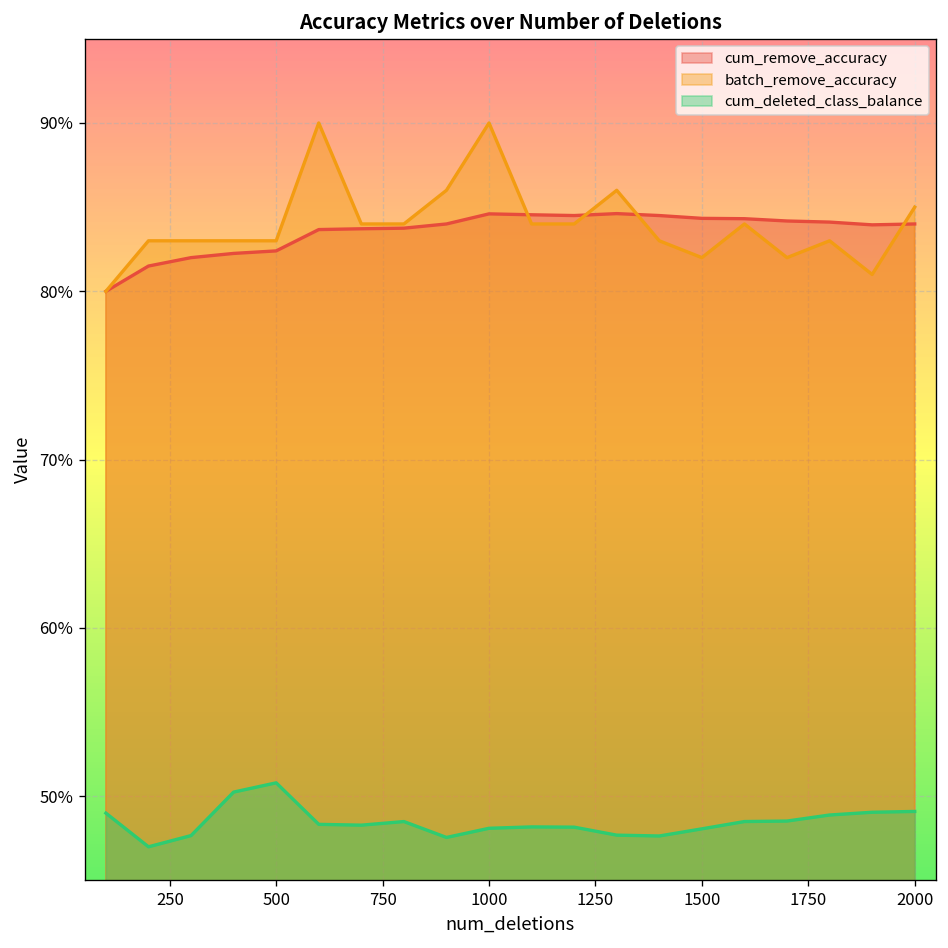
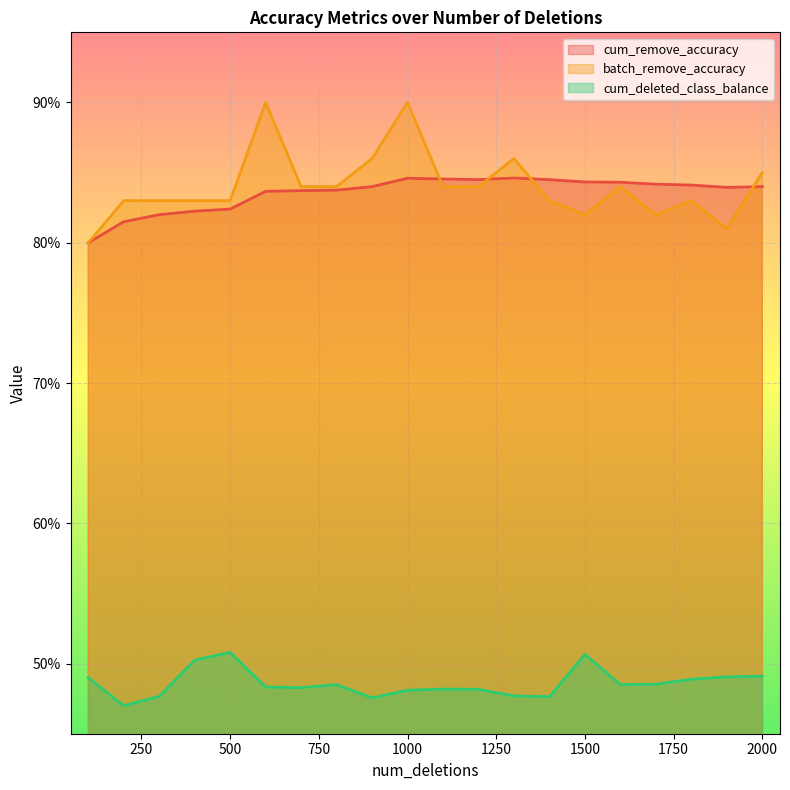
cum_deleted_class_balance, 1500: 48.1% -> 50.7%
